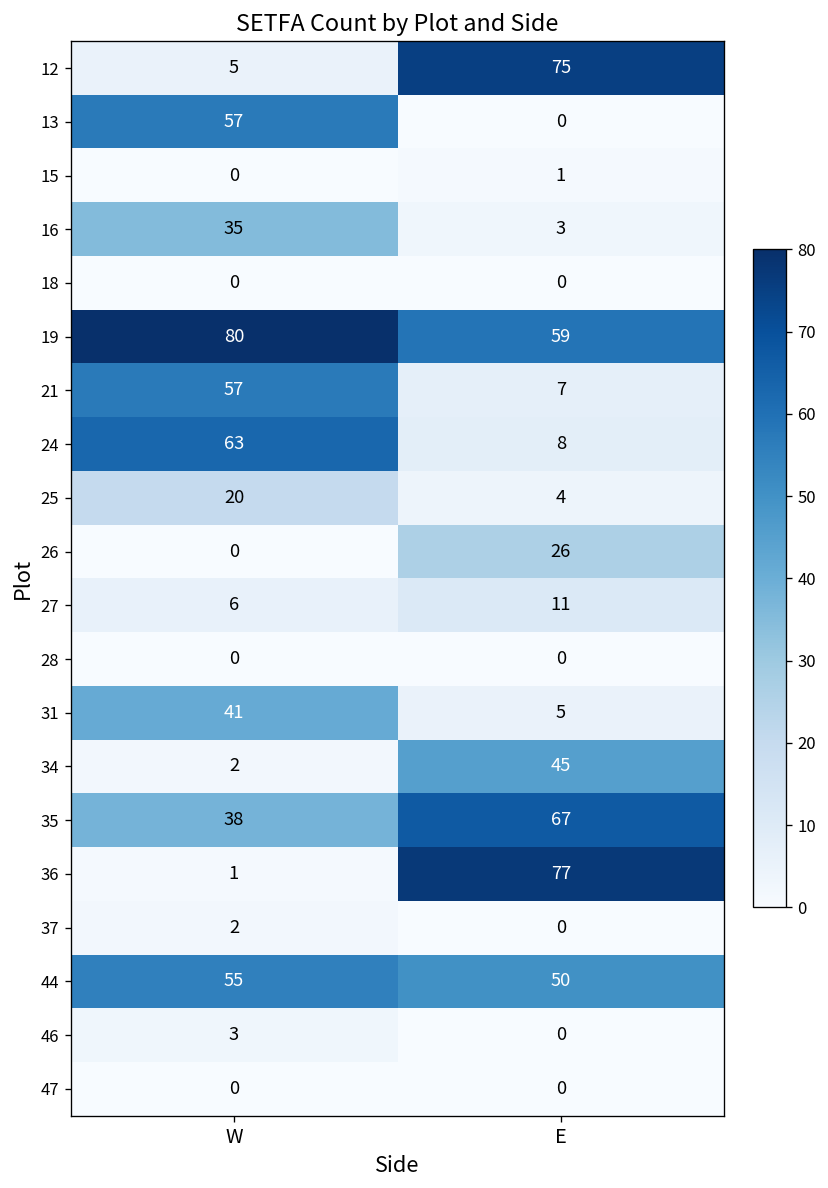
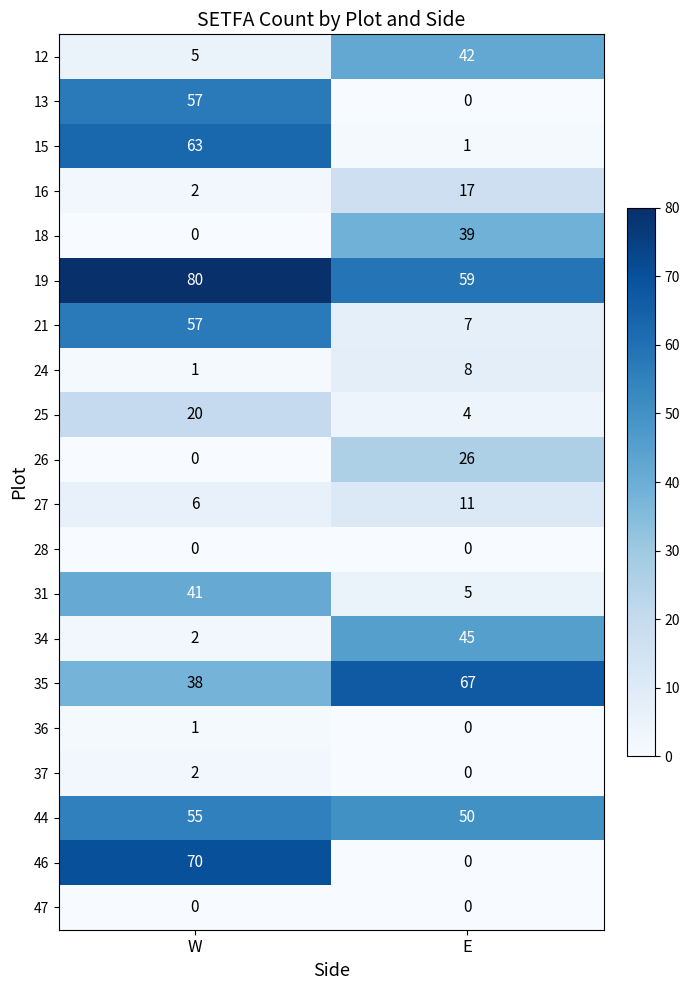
12, E: 75 -> 42
15, W: 0 -> 63
16, W: 35 -> 2
16, E: 3 -> 17
18, E: 0 -> 39
24, W: 63 -> 1
36, E: 77 -> 0
46, W: 3 -> 70
